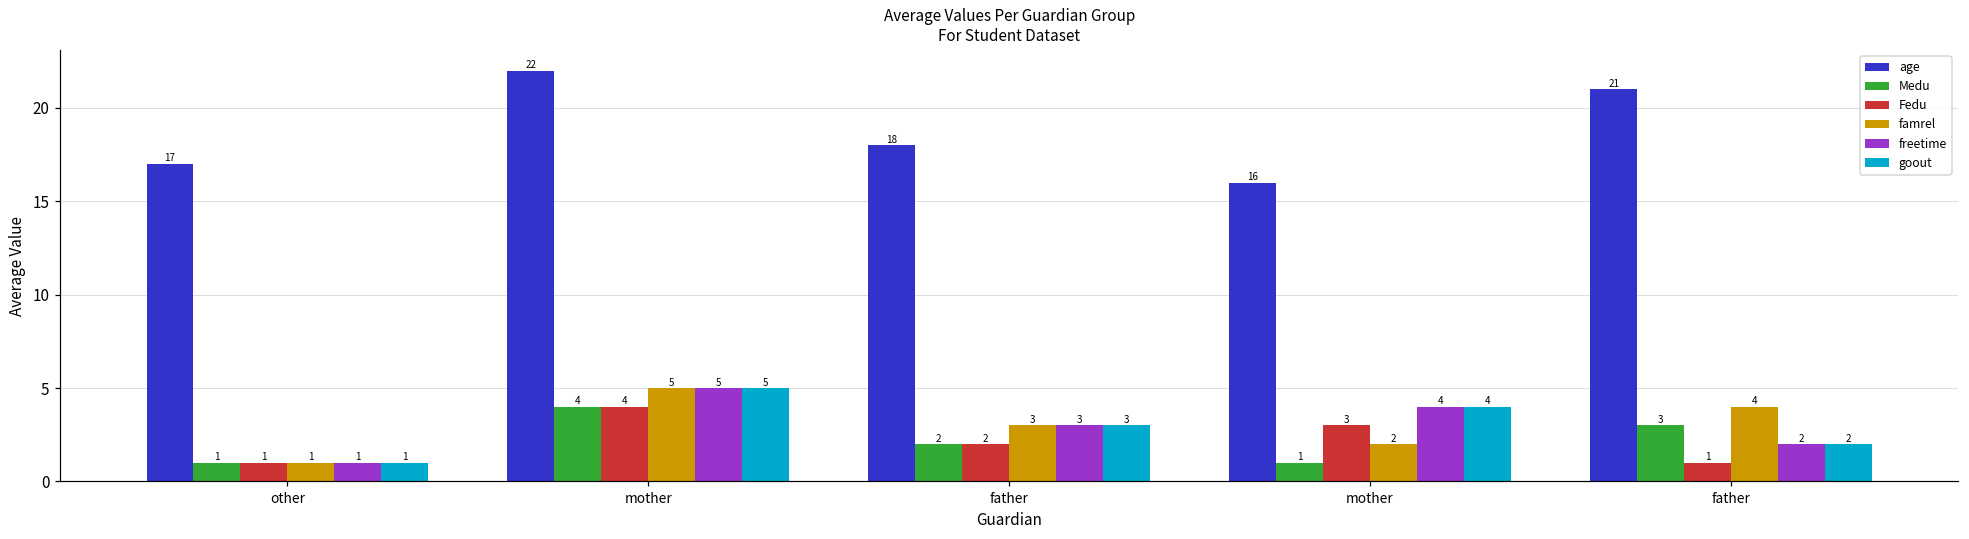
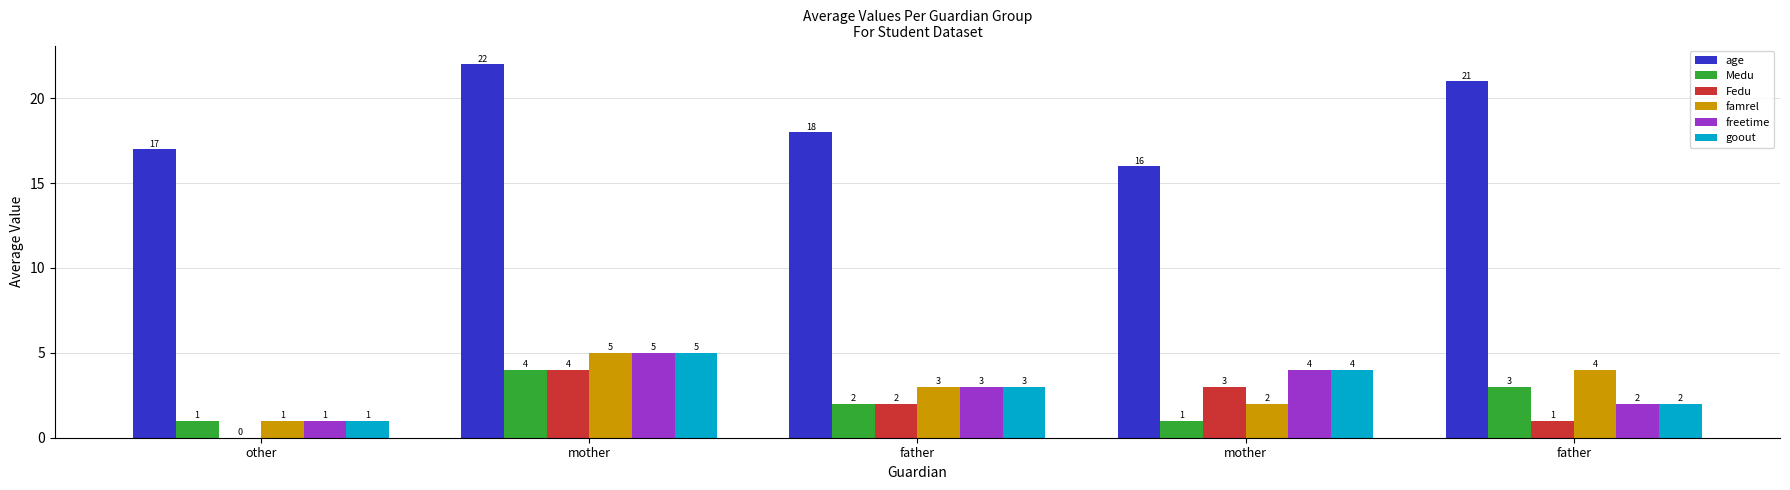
Fedu, other: 1 -> 0
